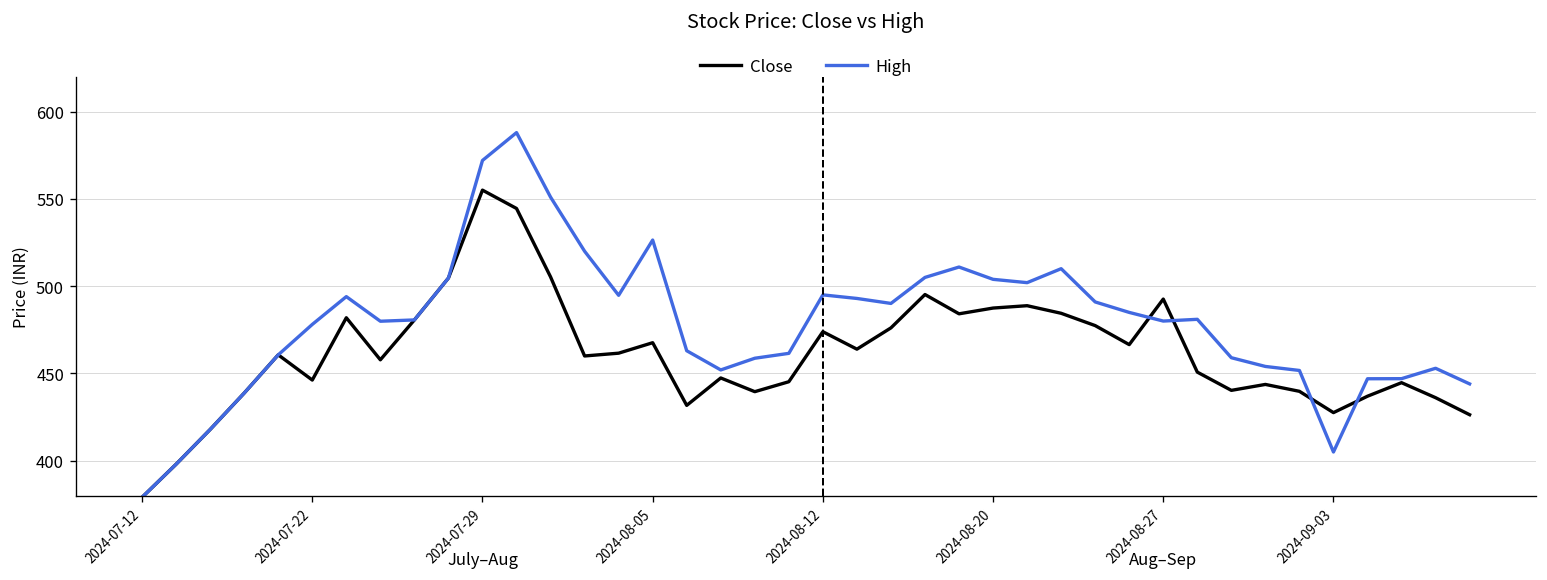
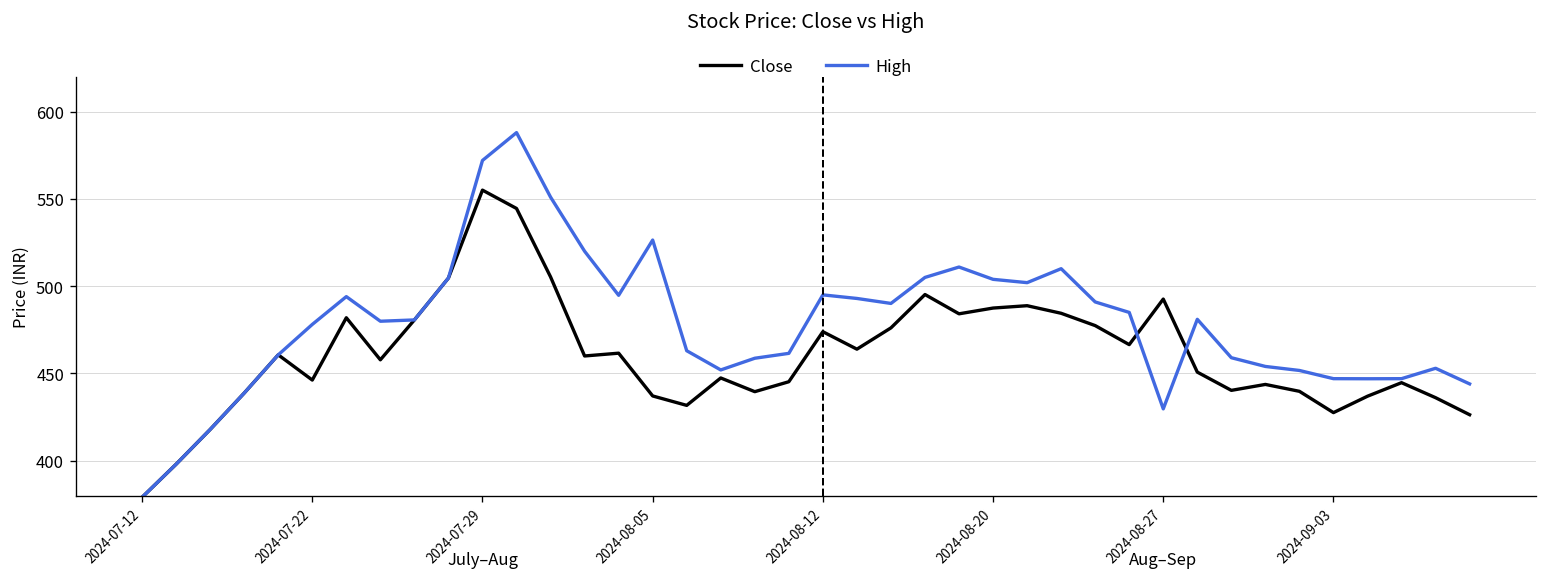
Close, 2024-08-05: 468 -> 437
High, 2024-08-27: 480 -> 430
High, 2024-09-03: 405 -> 447
